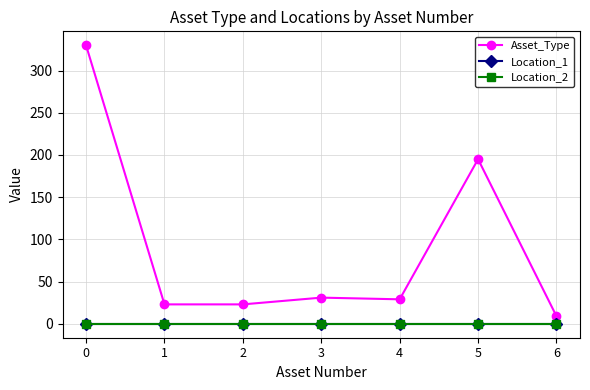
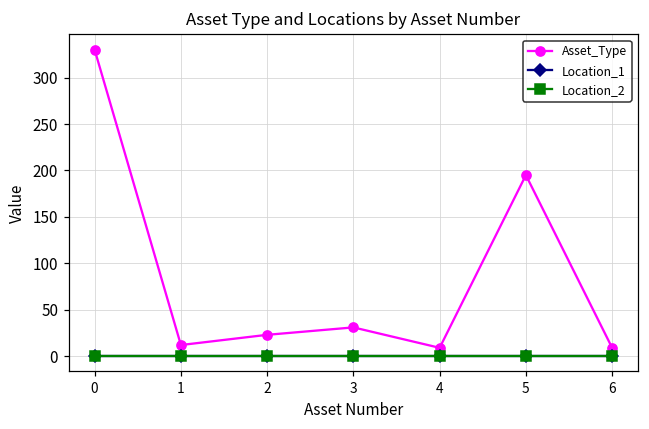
Asset_Type, 1: 20 -> 10
Asset_Type, 4: 30 -> 10
